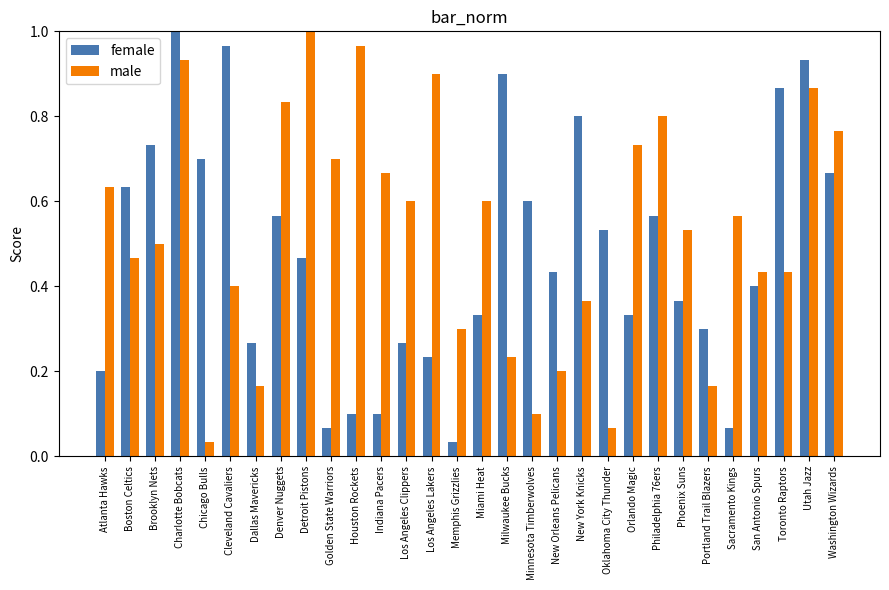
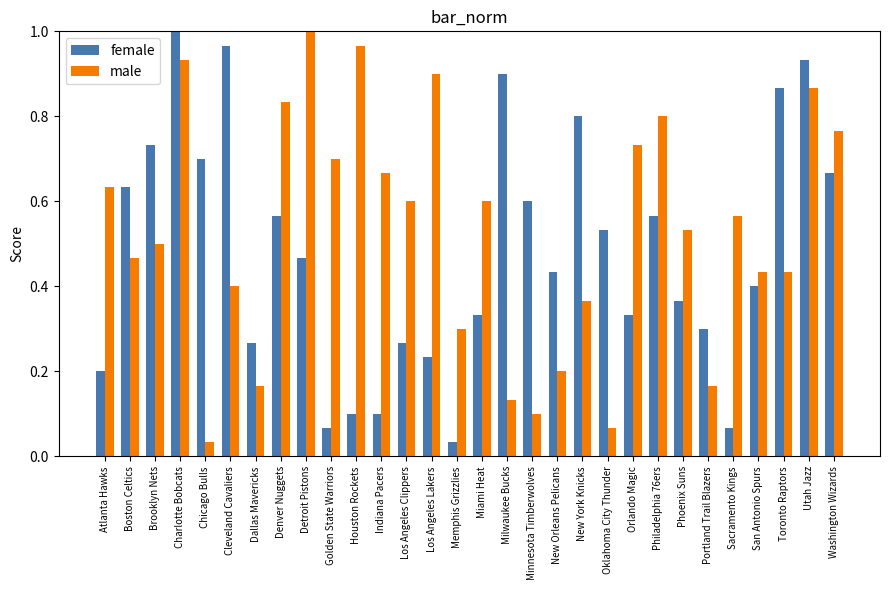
male, Milwaukee Bucks: 0.23 -> 0.13
